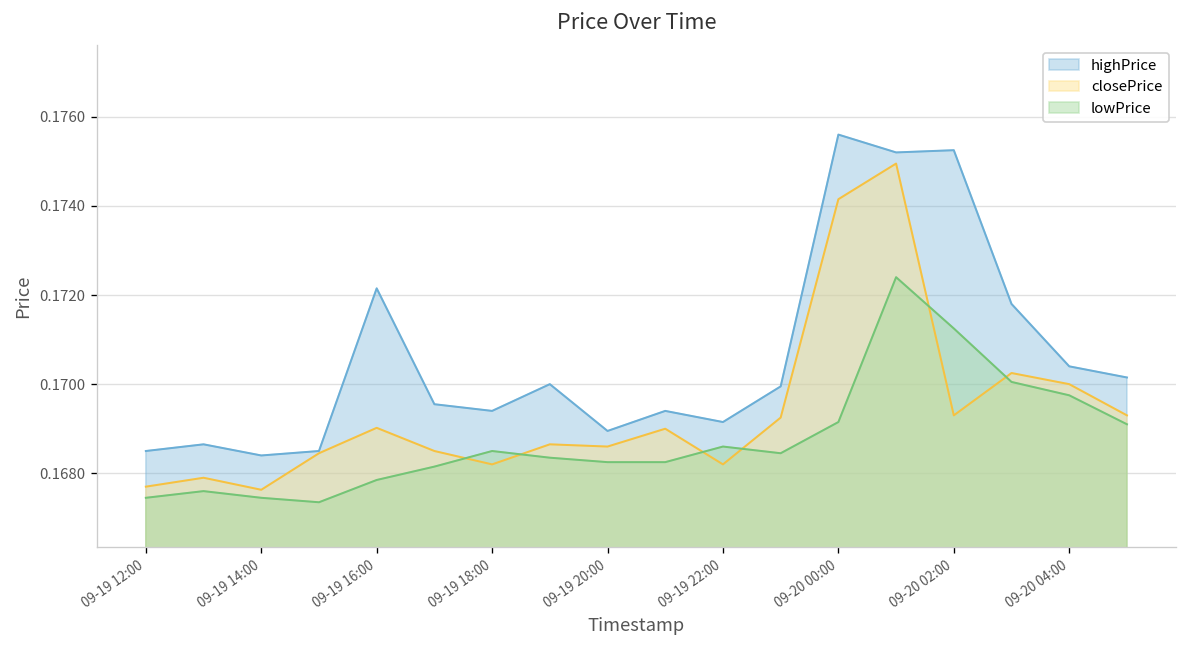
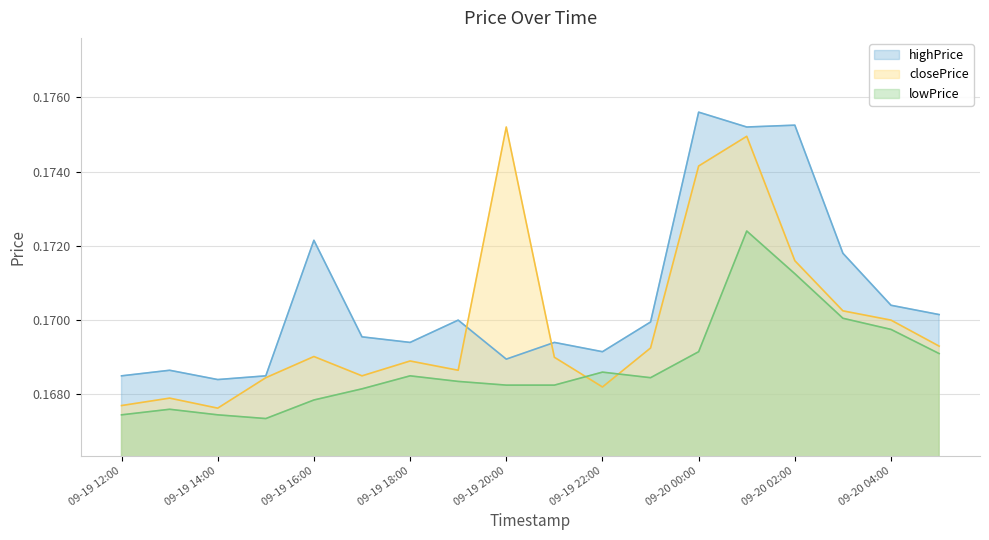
closePrice, 09-19 18:00: 0.1682 -> 0.1689
closePrice, 09-19 20:00: 0.1686 -> 0.1752
closePrice, 09-20 02:00: 0.1693 -> 0.1716
